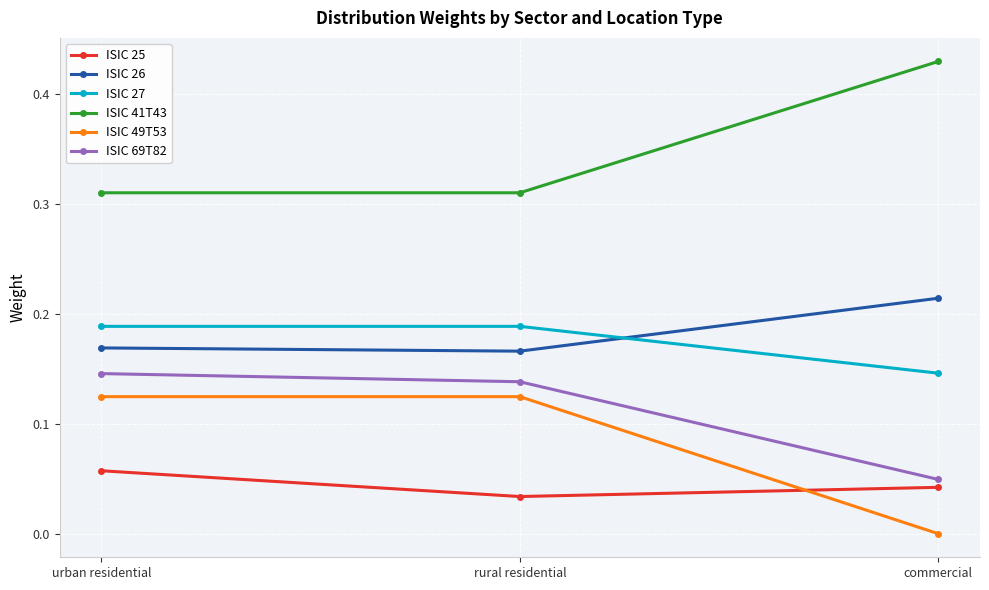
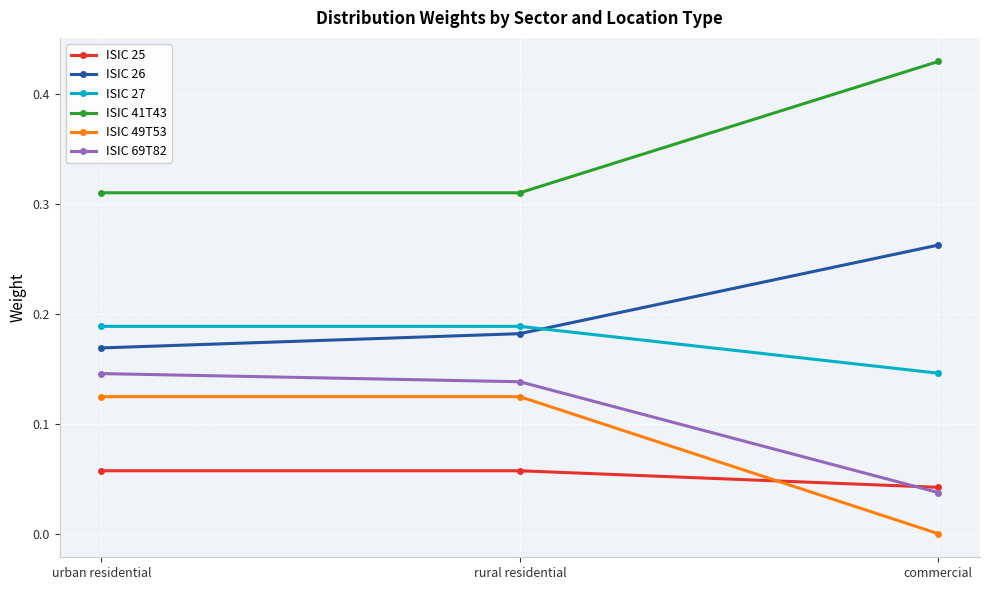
ISIC 25, rural residential: 0.034 -> 0.057
ISIC 26, rural residential: 0.166 -> 0.182
ISIC 26, commercial: 0.214 -> 0.262
ISIC 69T82, commercial: 0.049 -> 0.037
